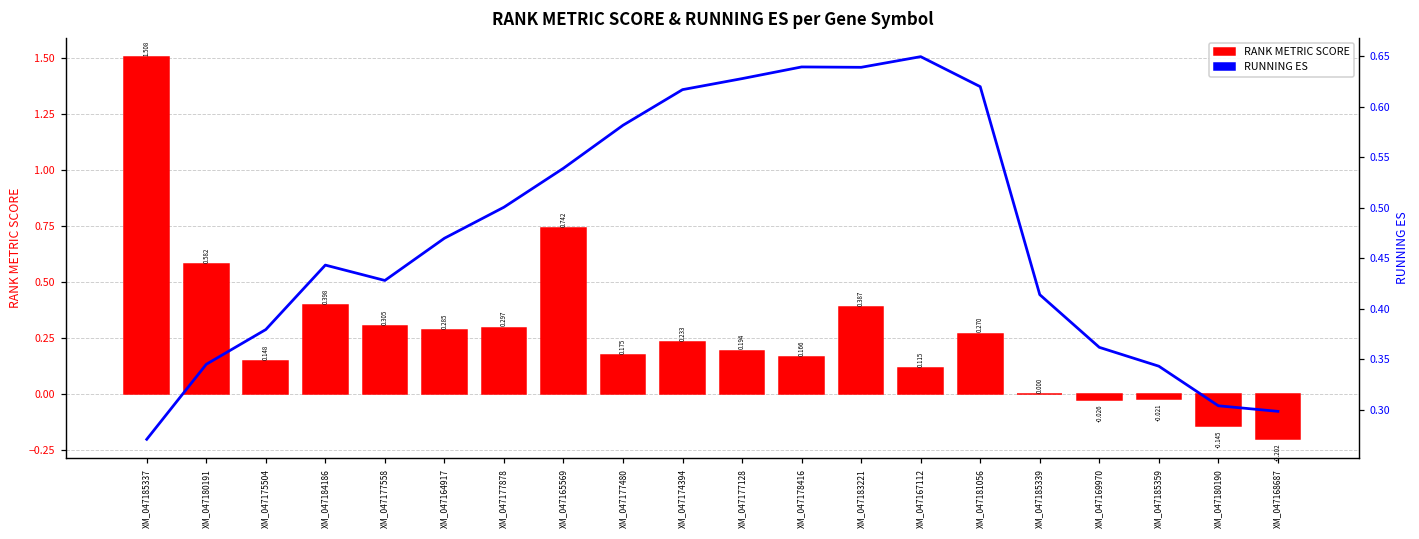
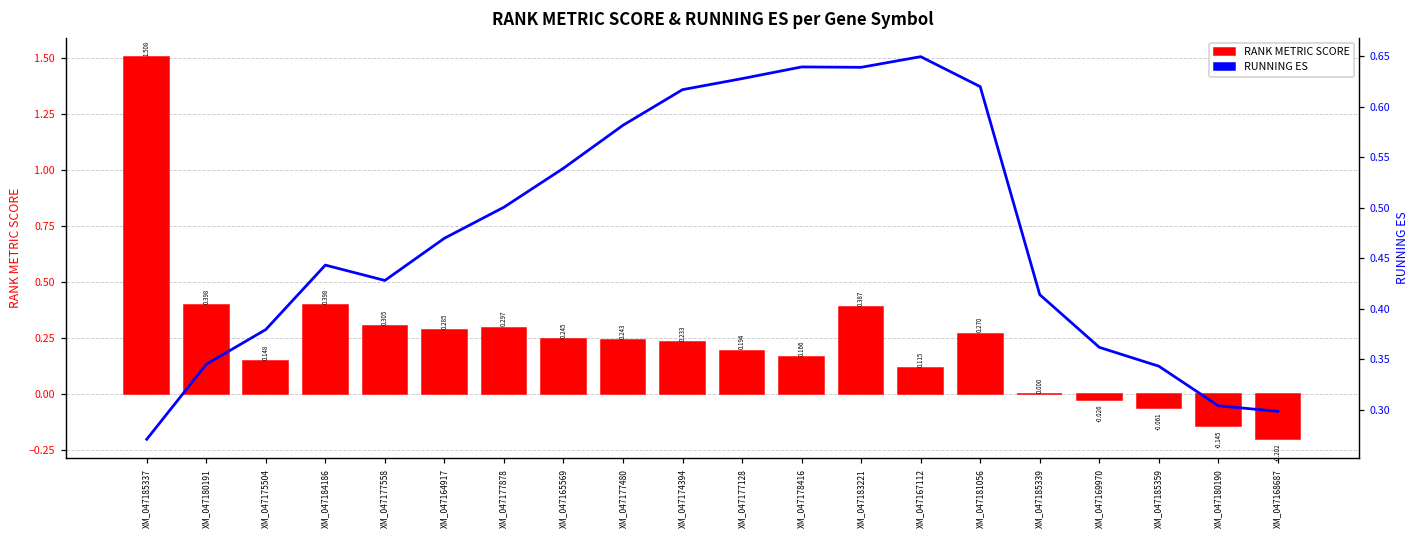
RANK METRIC SCORE, XM_047180191: 0.582 -> 0.398
RANK METRIC SCORE, XM_047165569: 0.742 -> 0.245
RANK METRIC SCORE, XM_047177480: 0.175 -> 0.243
RANK METRIC SCORE, XM_047185359: -0.021 -> -0.061
